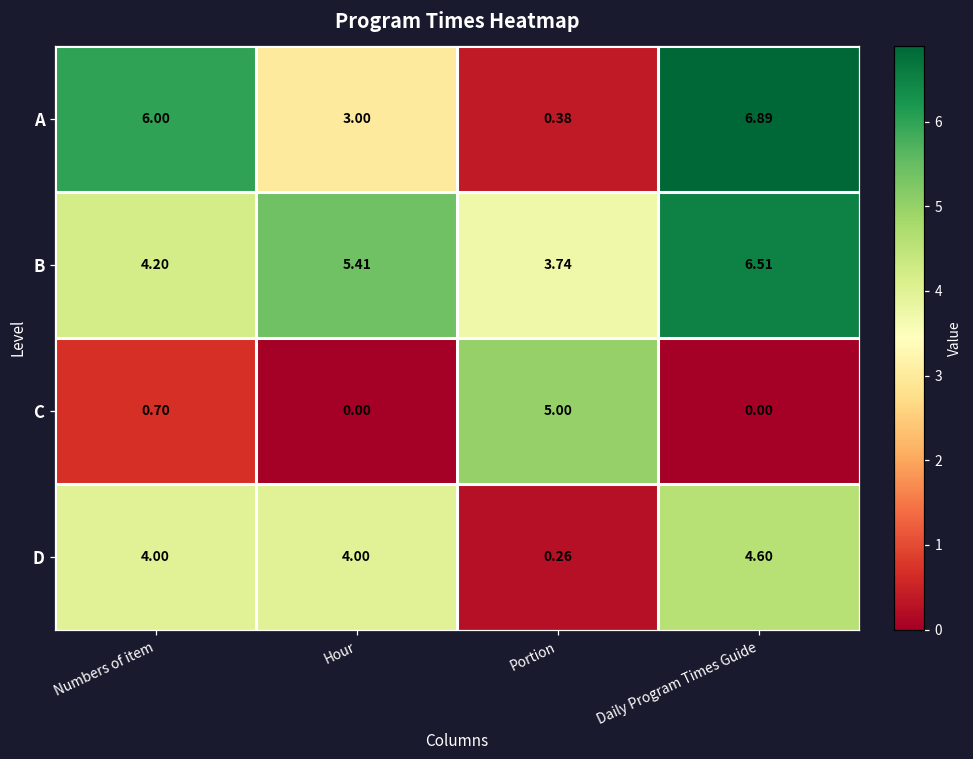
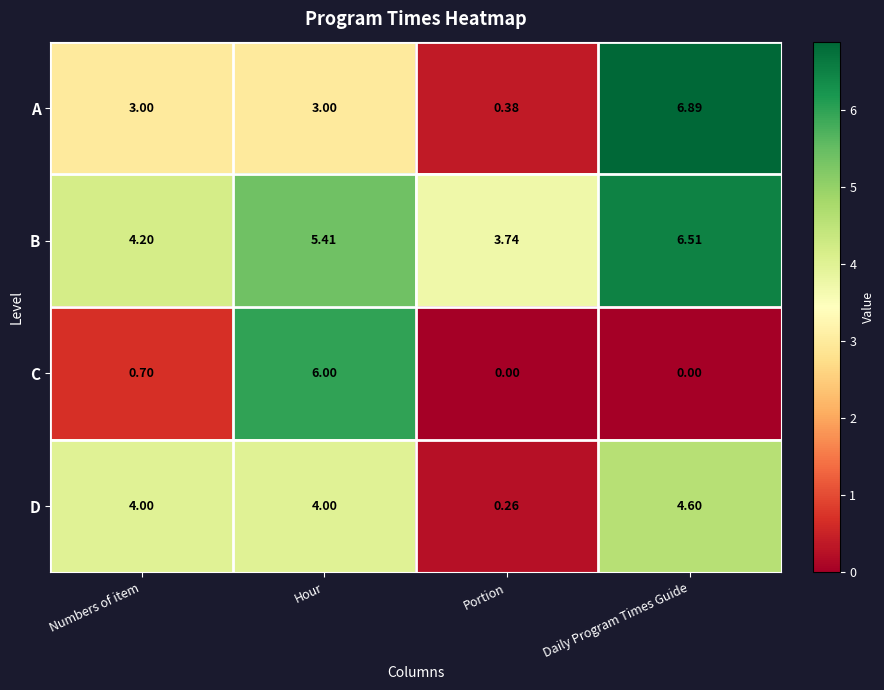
A, Numbers of item: 6.00 -> 3.00
C, Hour: 0.00 -> 6.00
C, Portion: 5.00 -> 0.00
